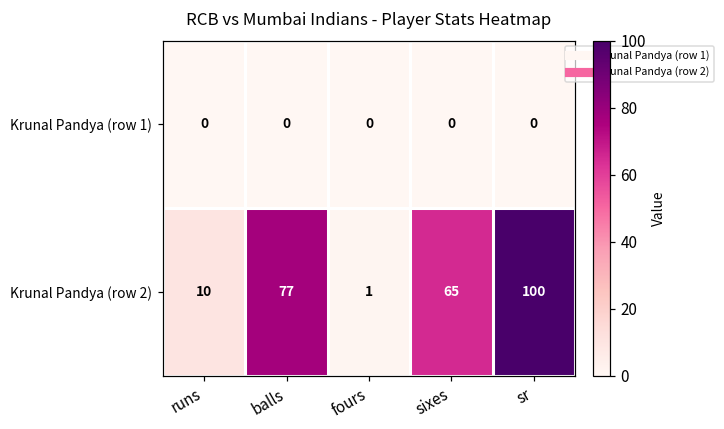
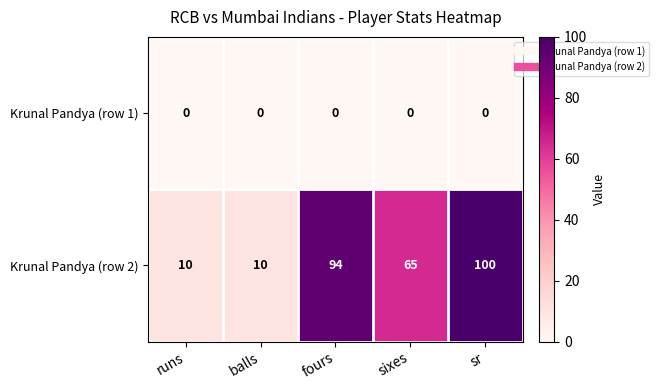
Krunal Pandya (row 2), balls: 77 -> 10
Krunal Pandya (row 2), fours: 1 -> 94
